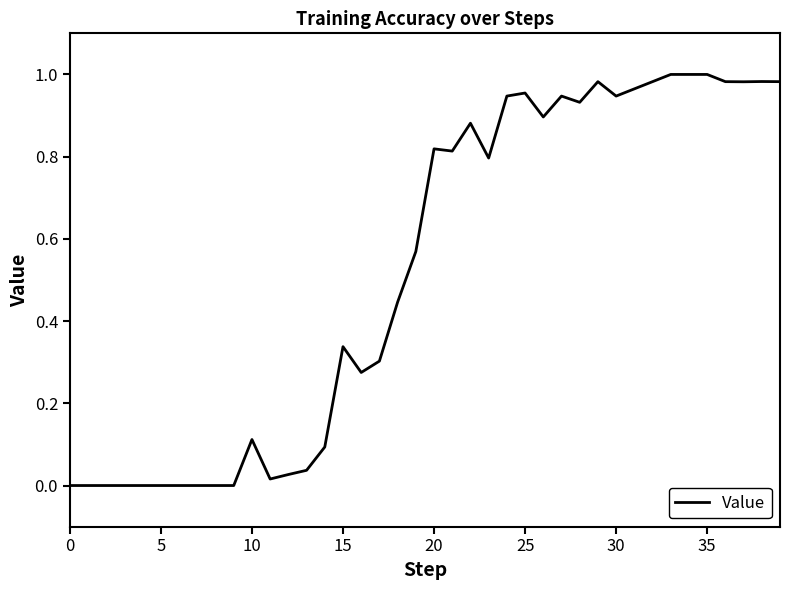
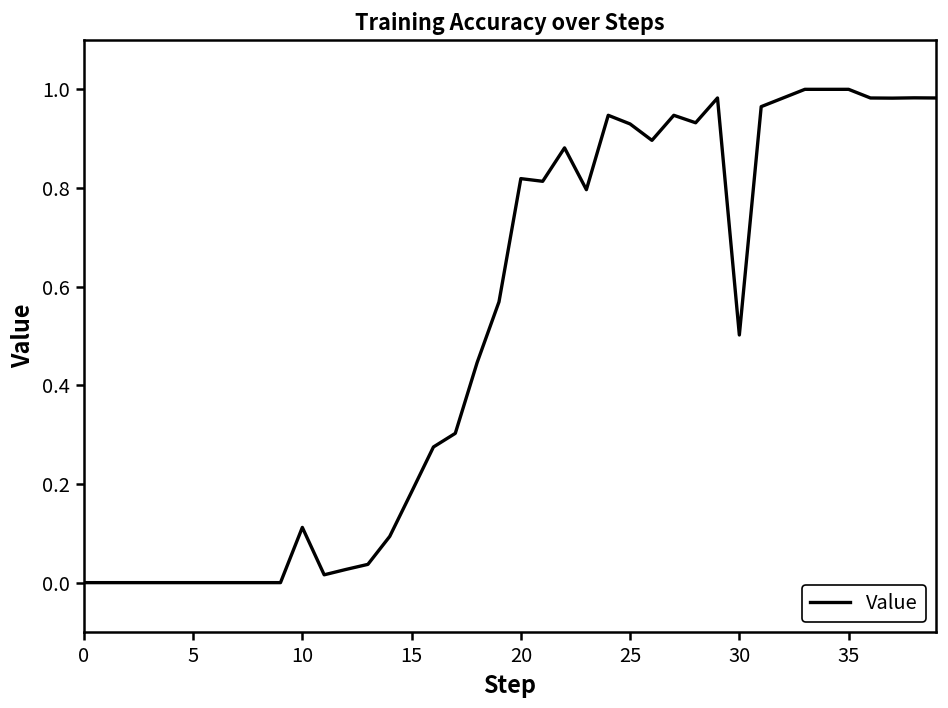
15: 0.34 -> 0.18
25: 0.95 -> 0.93
30: 0.95 -> 0.50
